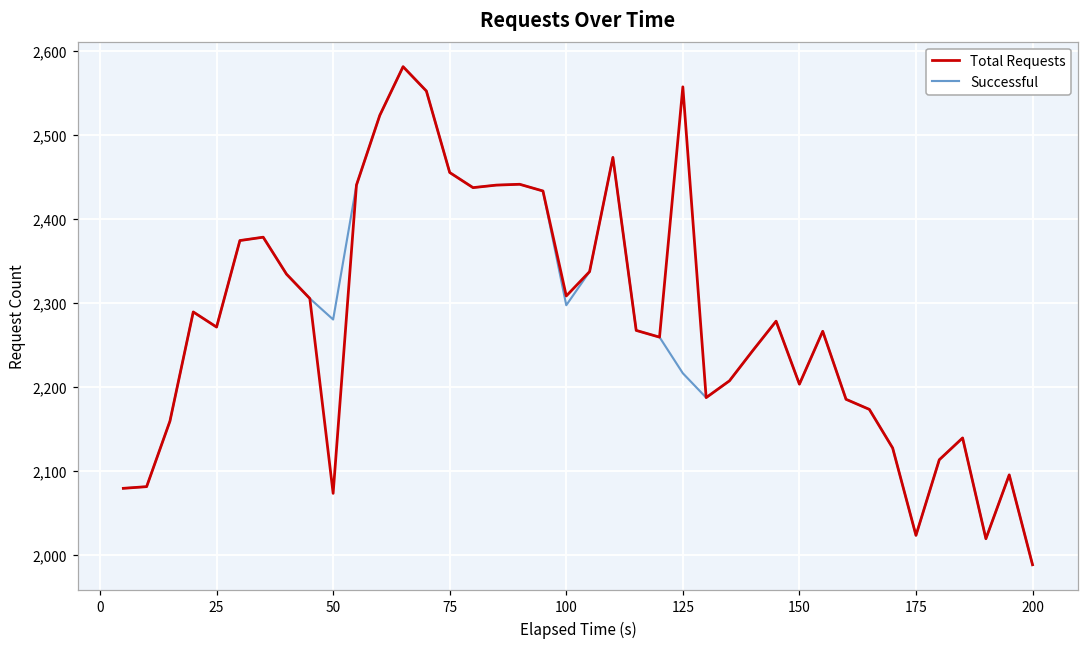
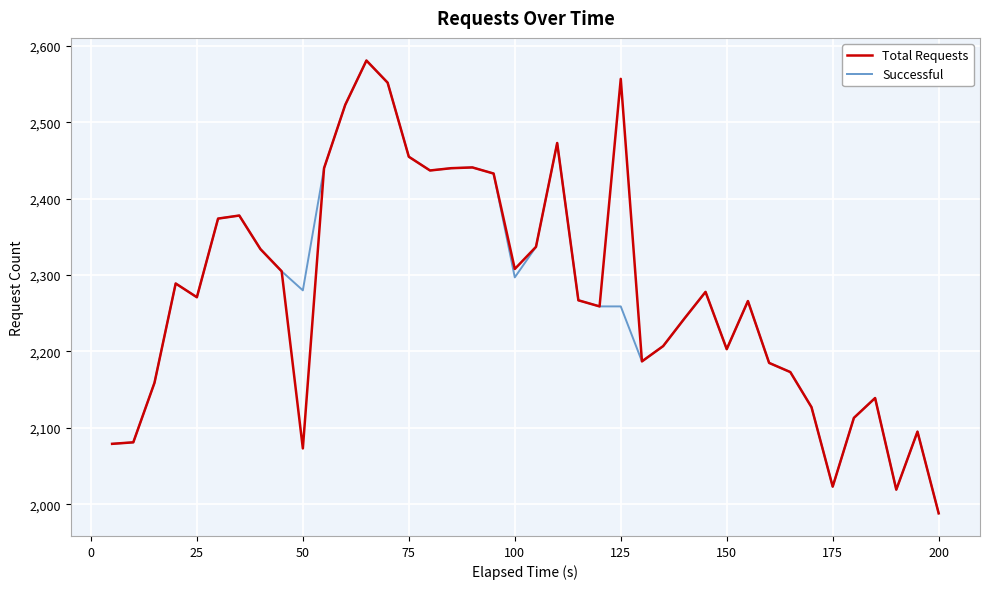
Successful, 125: 2,220 -> 2,260
